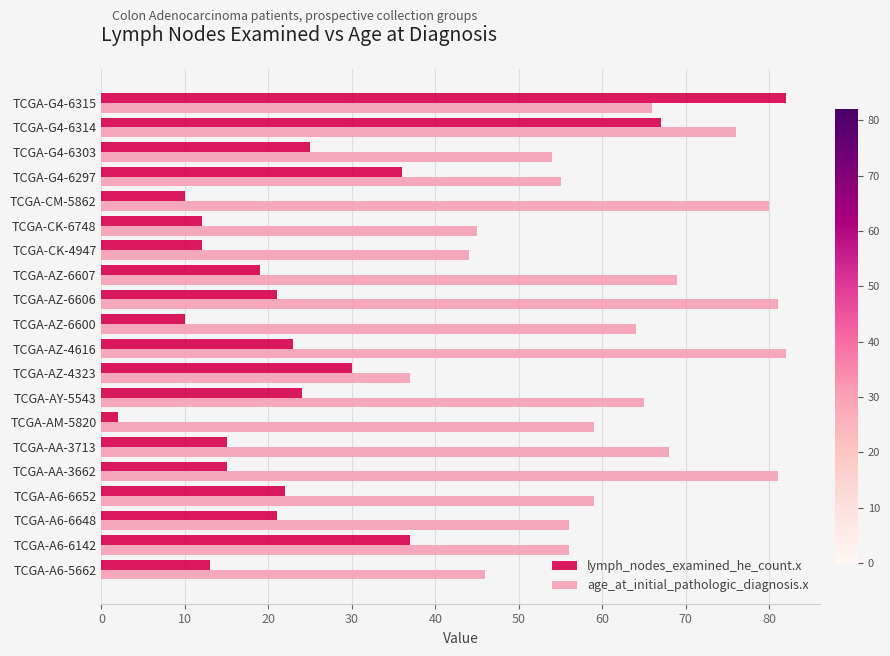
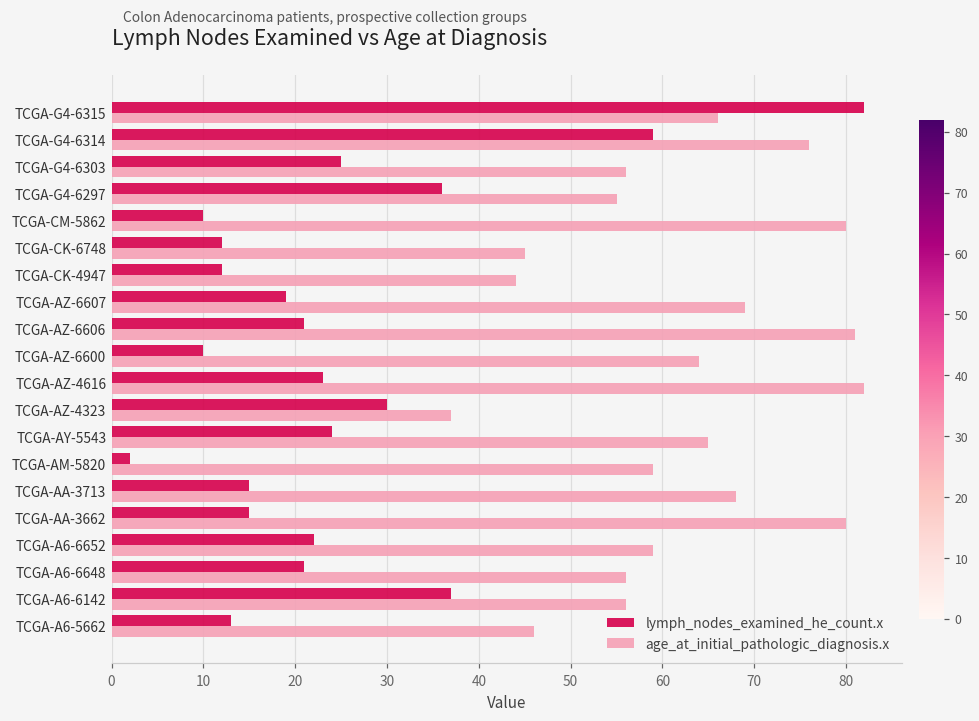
lymph_nodes_examined_he_count.x, TCGA-G4-6314: 67 -> 59
age_at_initial_pathologic_diagnosis.x, TCGA-G4-6303: 54 -> 56
age_at_initial_pathologic_diagnosis.x, TCGA-AA-3662: 81 -> 80
